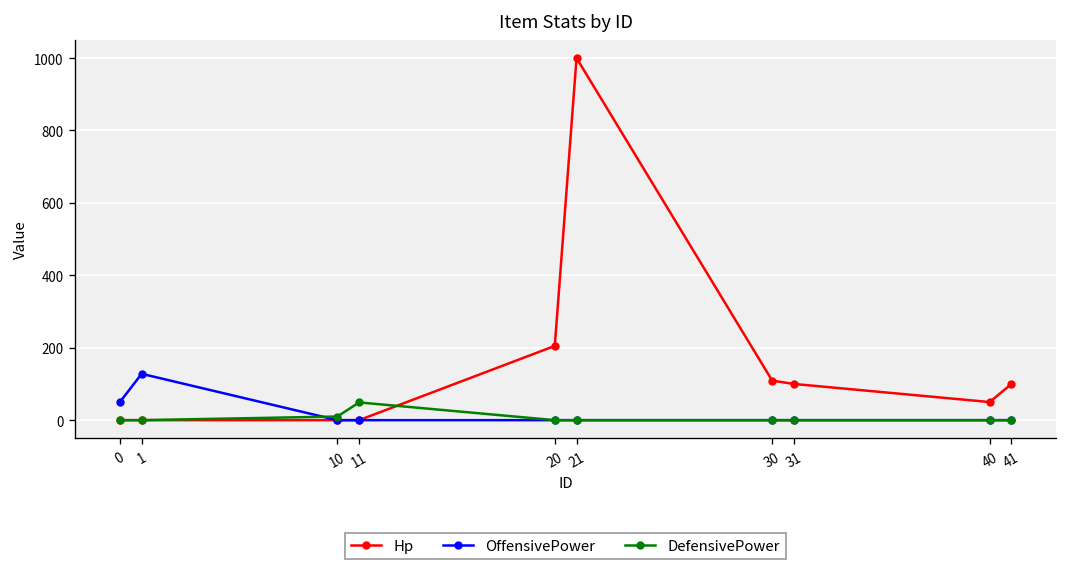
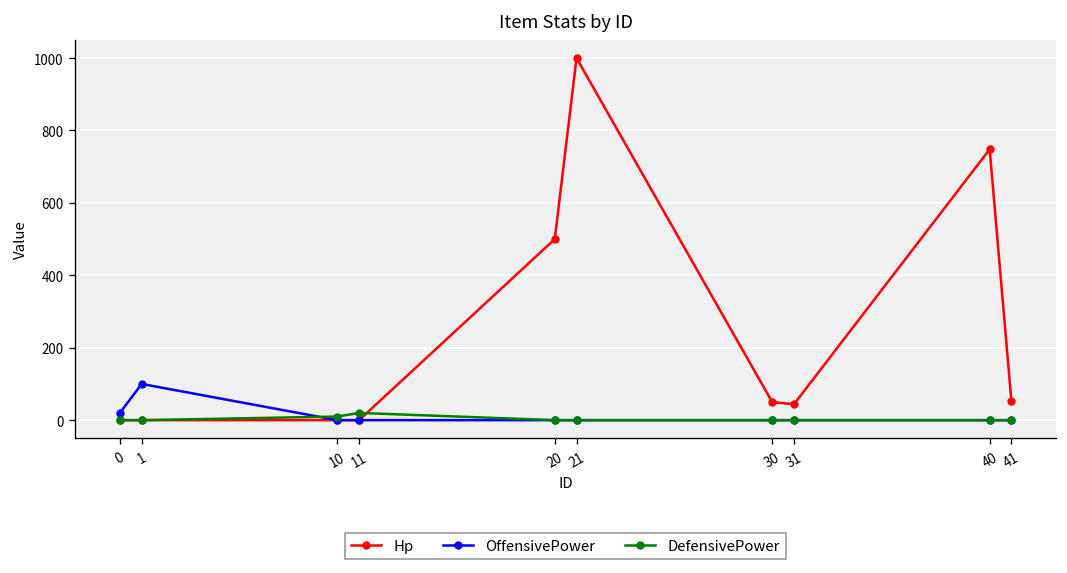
OffensivePower, 0: 50 -> 20
OffensivePower, 1: 130 -> 100
DefensivePower, 11: 50 -> 20
Hp, 20: 210 -> 500
Hp, 30: 110 -> 50
Hp, 31: 100 -> 40
Hp, 40: 50 -> 750
Hp, 41: 100 -> 50
